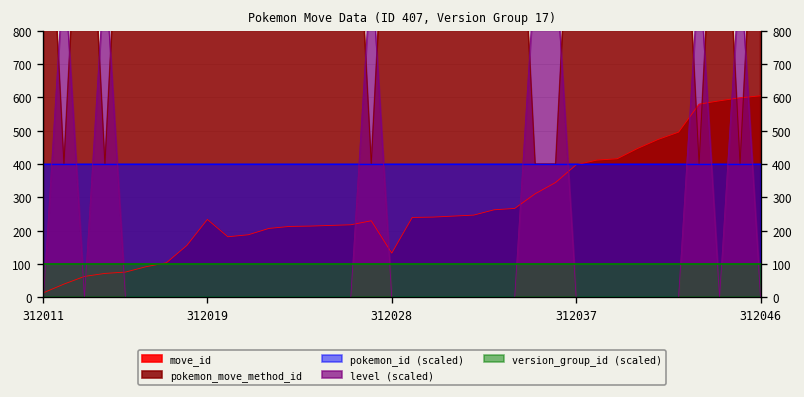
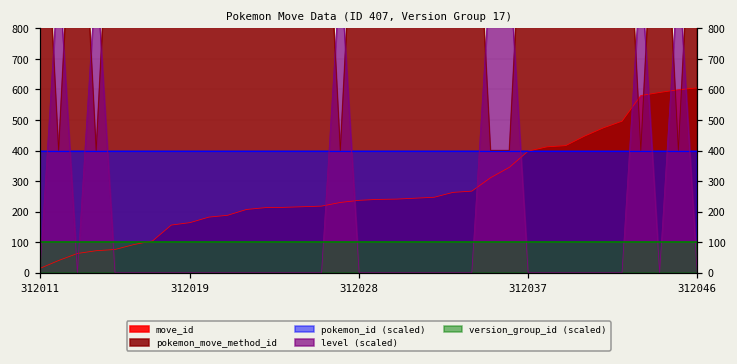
move_id, 312019: 230 -> 160
move_id, 312028: 130 -> 240
